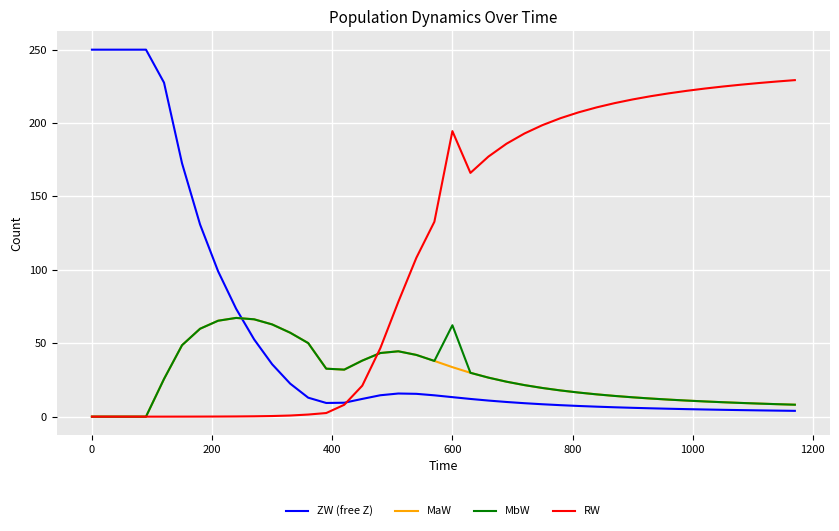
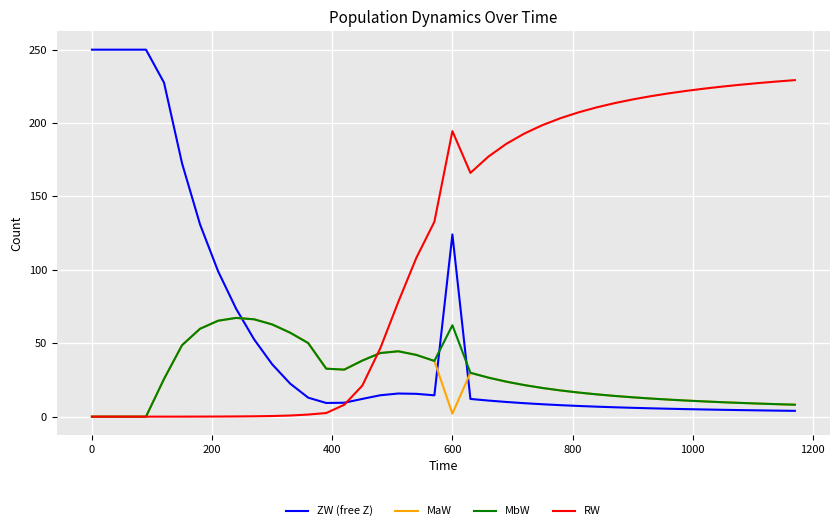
ZW (free Z), 600: 13 -> 124
MaW, 600: 34 -> 2
